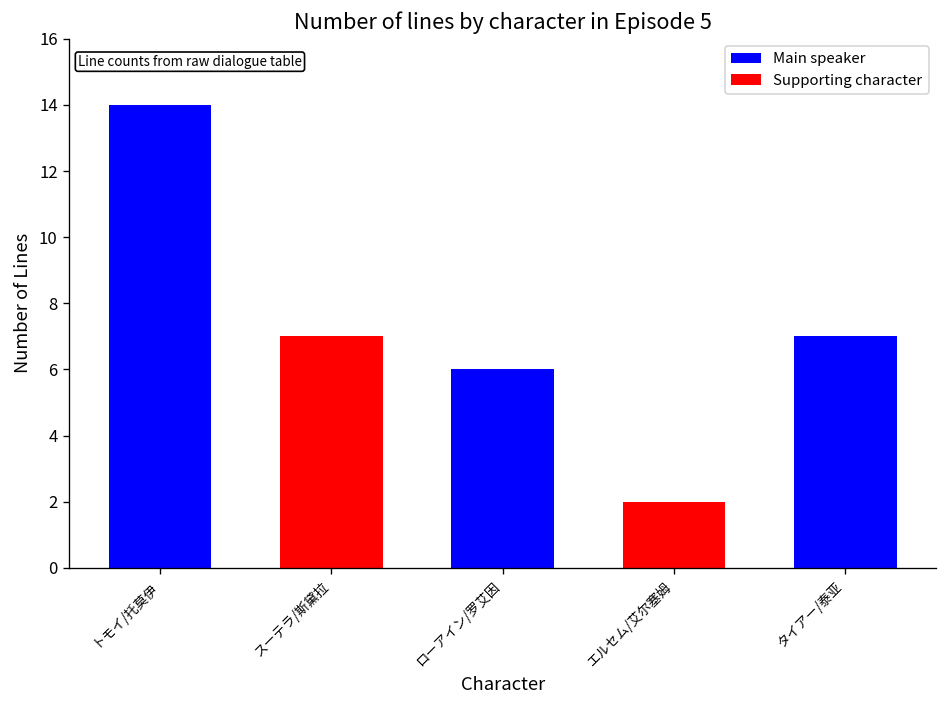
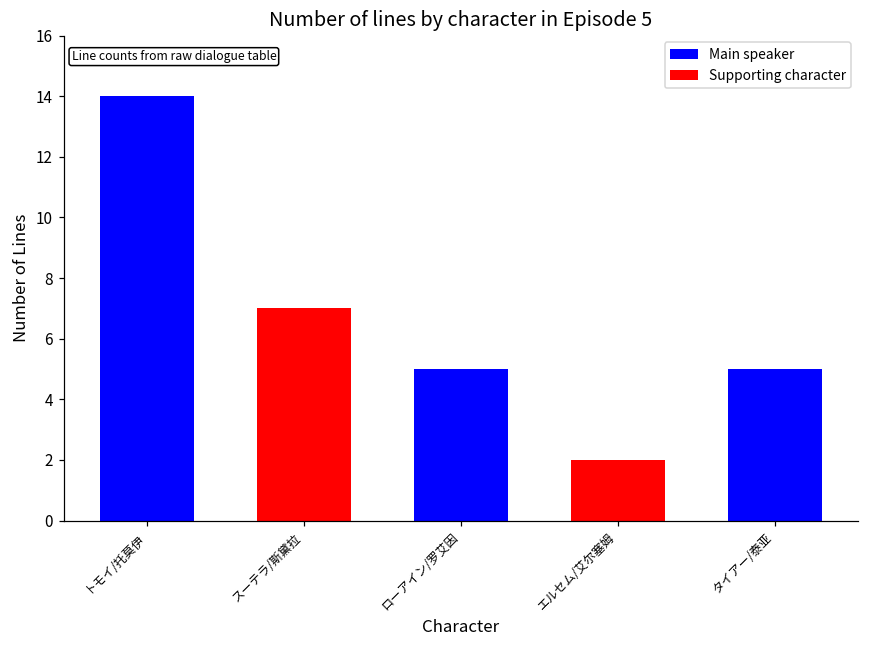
ローアイン/罗艾因: 6 -> 5
タイアー/泰亚: 7 -> 5
